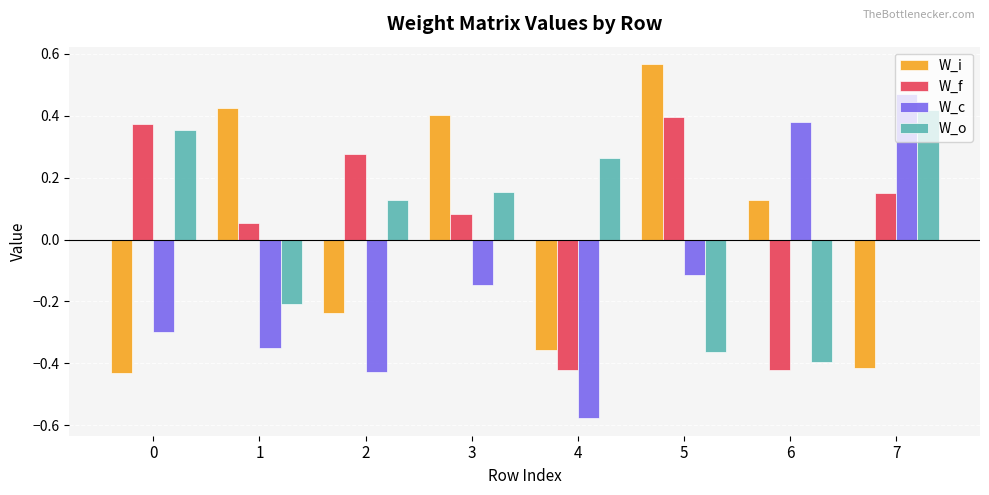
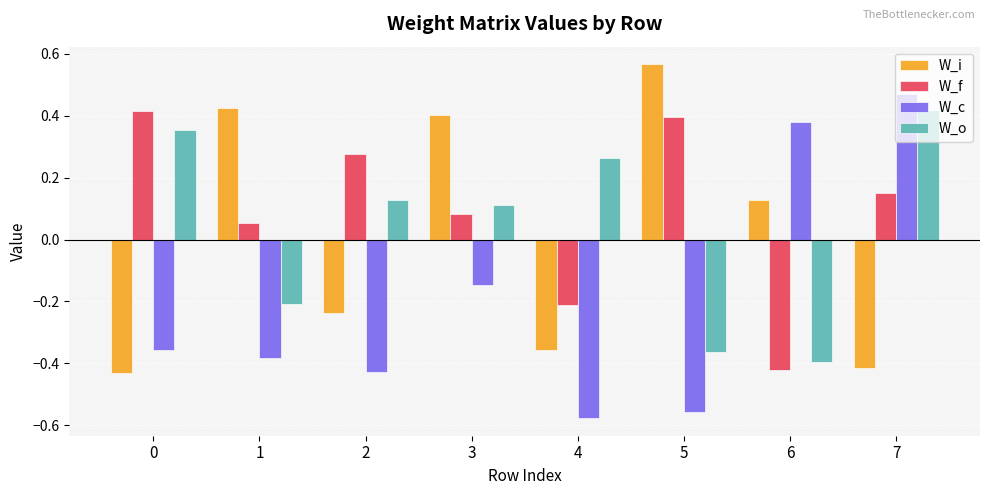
W_f, 0: 0.37 -> 0.42
W_c, 0: -0.30 -> -0.36
W_c, 1: -0.35 -> -0.38
W_o, 3: 0.15 -> 0.11
W_f, 4: -0.42 -> -0.21
W_c, 5: -0.11 -> -0.56
